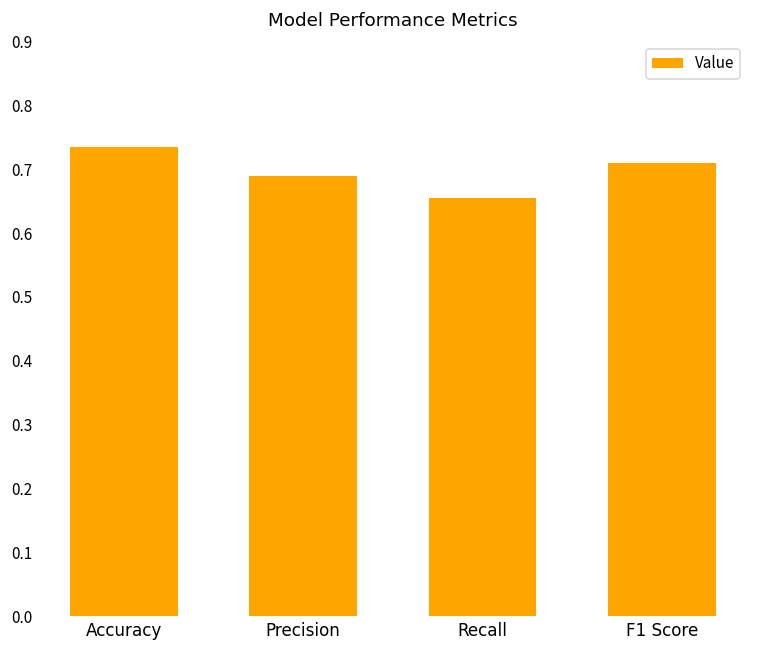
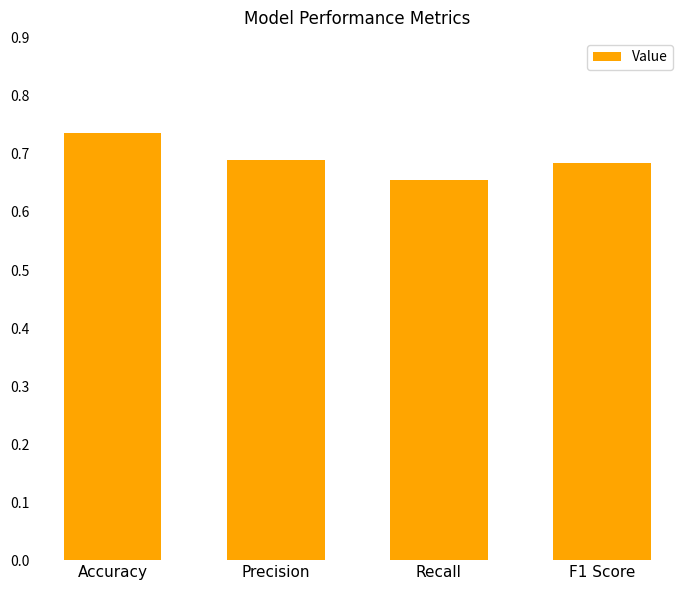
F1 Score: 0.71 -> 0.68
